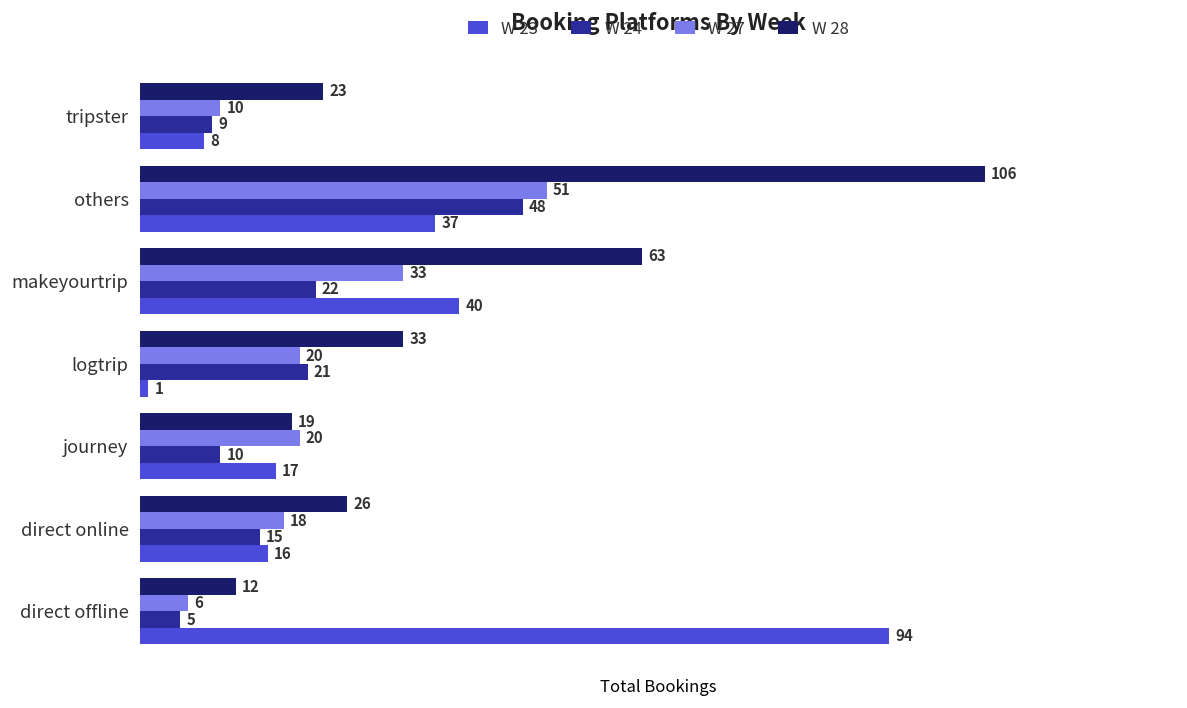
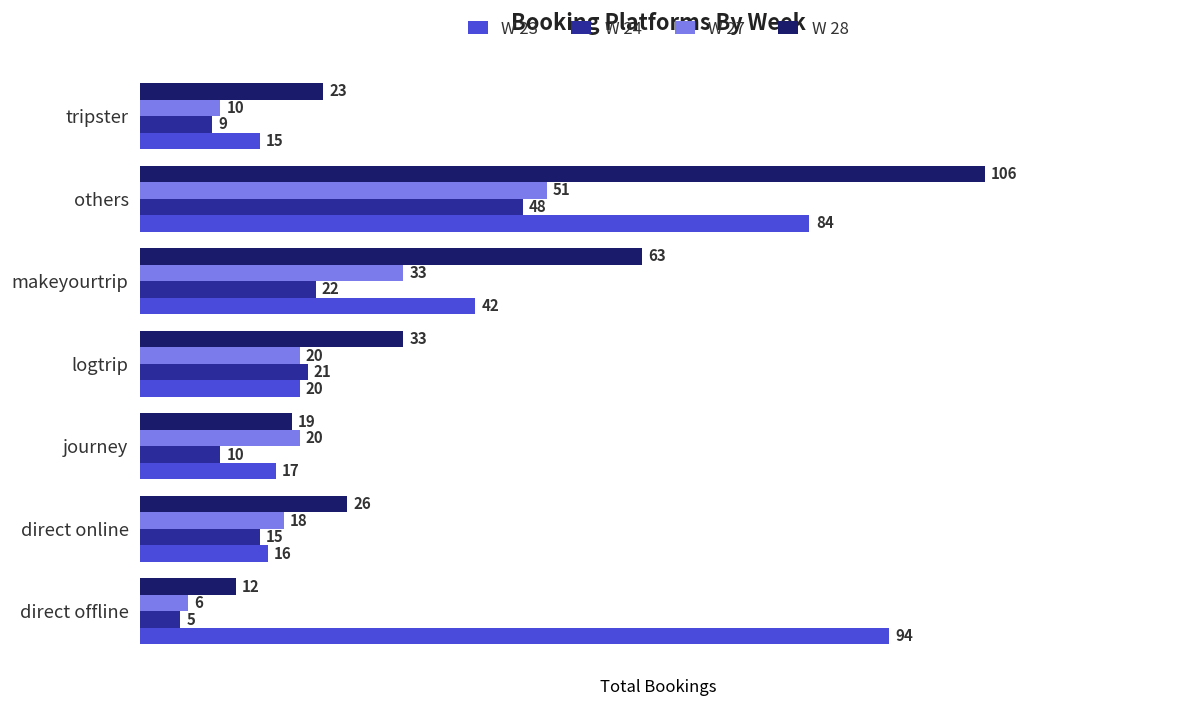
W 23, tripster: 8 -> 15
W 23, others: 37 -> 84
W 23, makeyourtrip: 40 -> 42
W 23, logtrip: 1 -> 20
